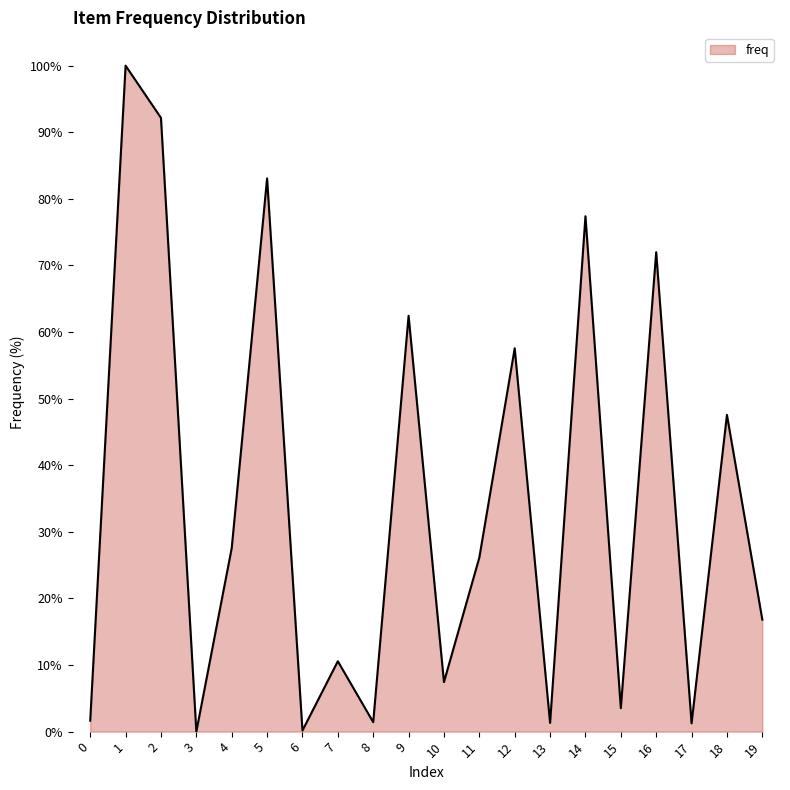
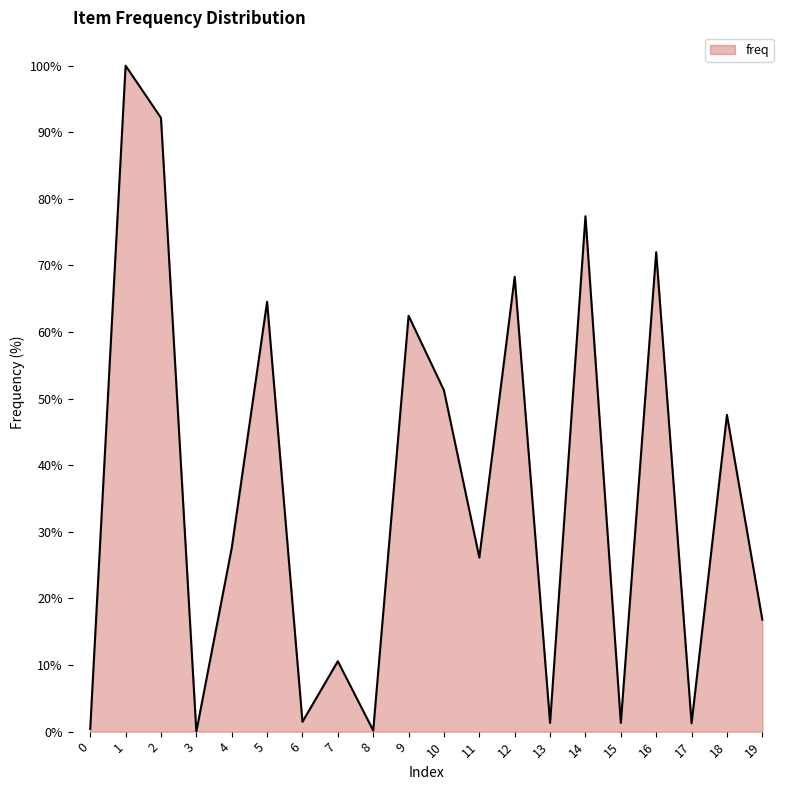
0: 2% -> 0%
5: 83% -> 65%
6: 0% -> 1%
8: 1% -> 0%
10: 7% -> 51%
12: 58% -> 68%
15: 4% -> 1%
